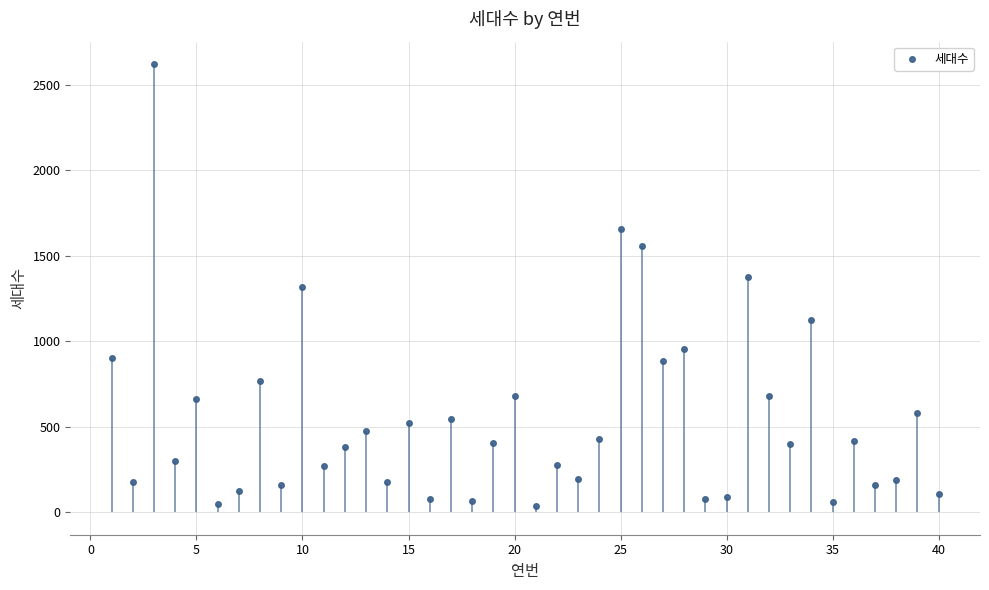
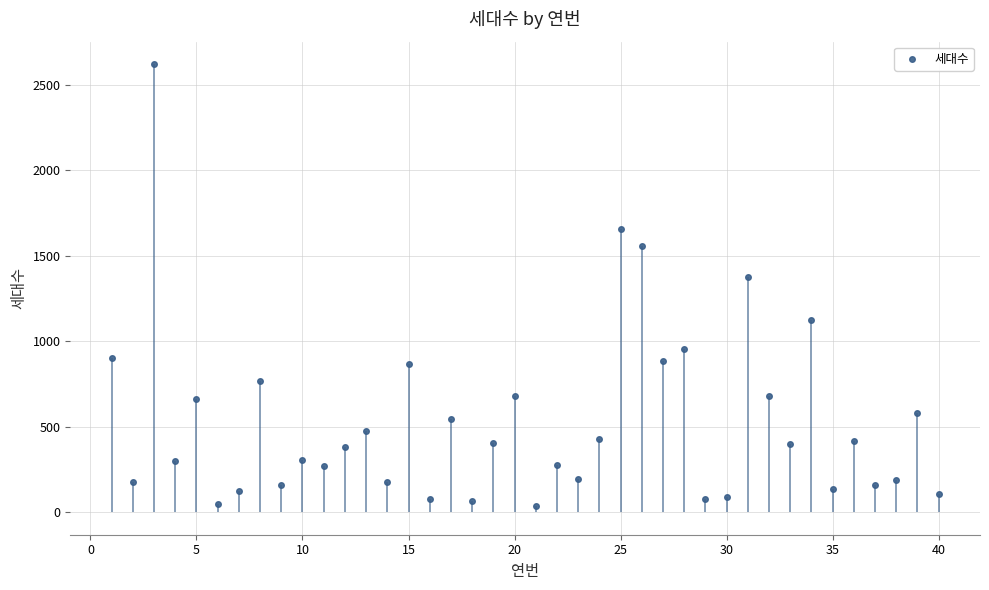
10: 1320 -> 310
15: 520 -> 870
35: 60 -> 140
